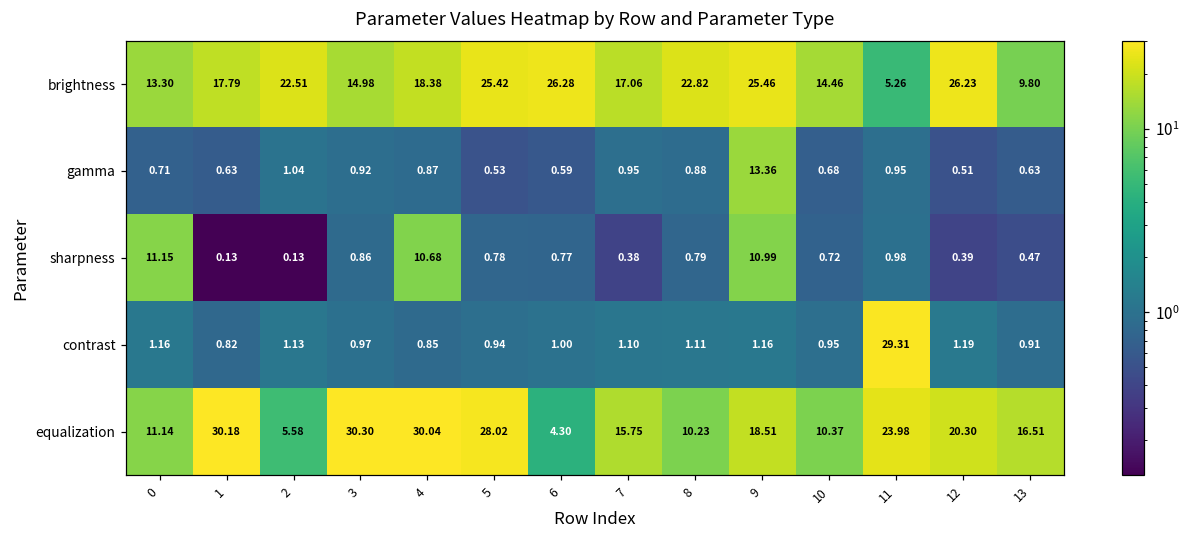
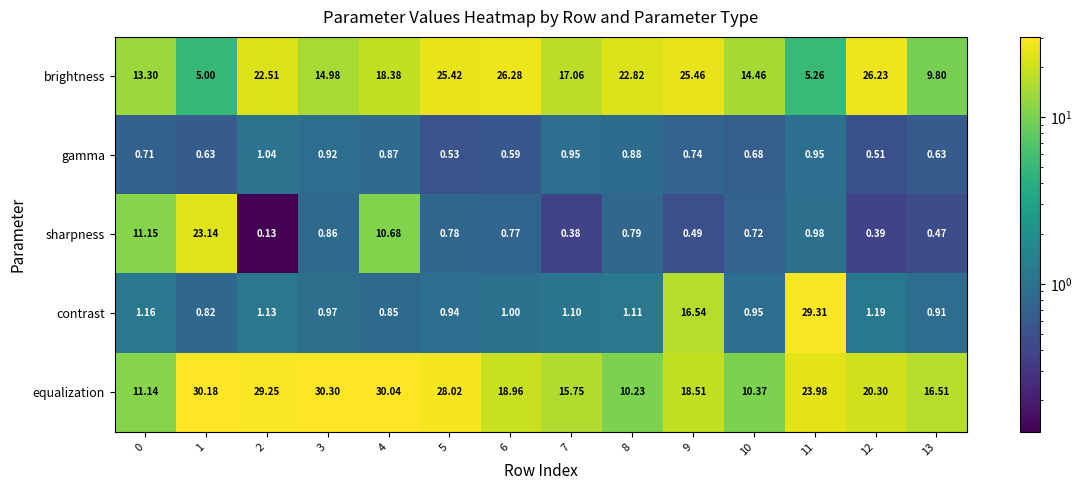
brightness, 1: 17.79 -> 5.00
gamma, 9: 13.36 -> 0.74
sharpness, 1: 0.13 -> 23.14
sharpness, 9: 10.99 -> 0.49
contrast, 9: 1.16 -> 16.54
equalization, 2: 5.58 -> 29.25
equalization, 6: 4.30 -> 18.96
